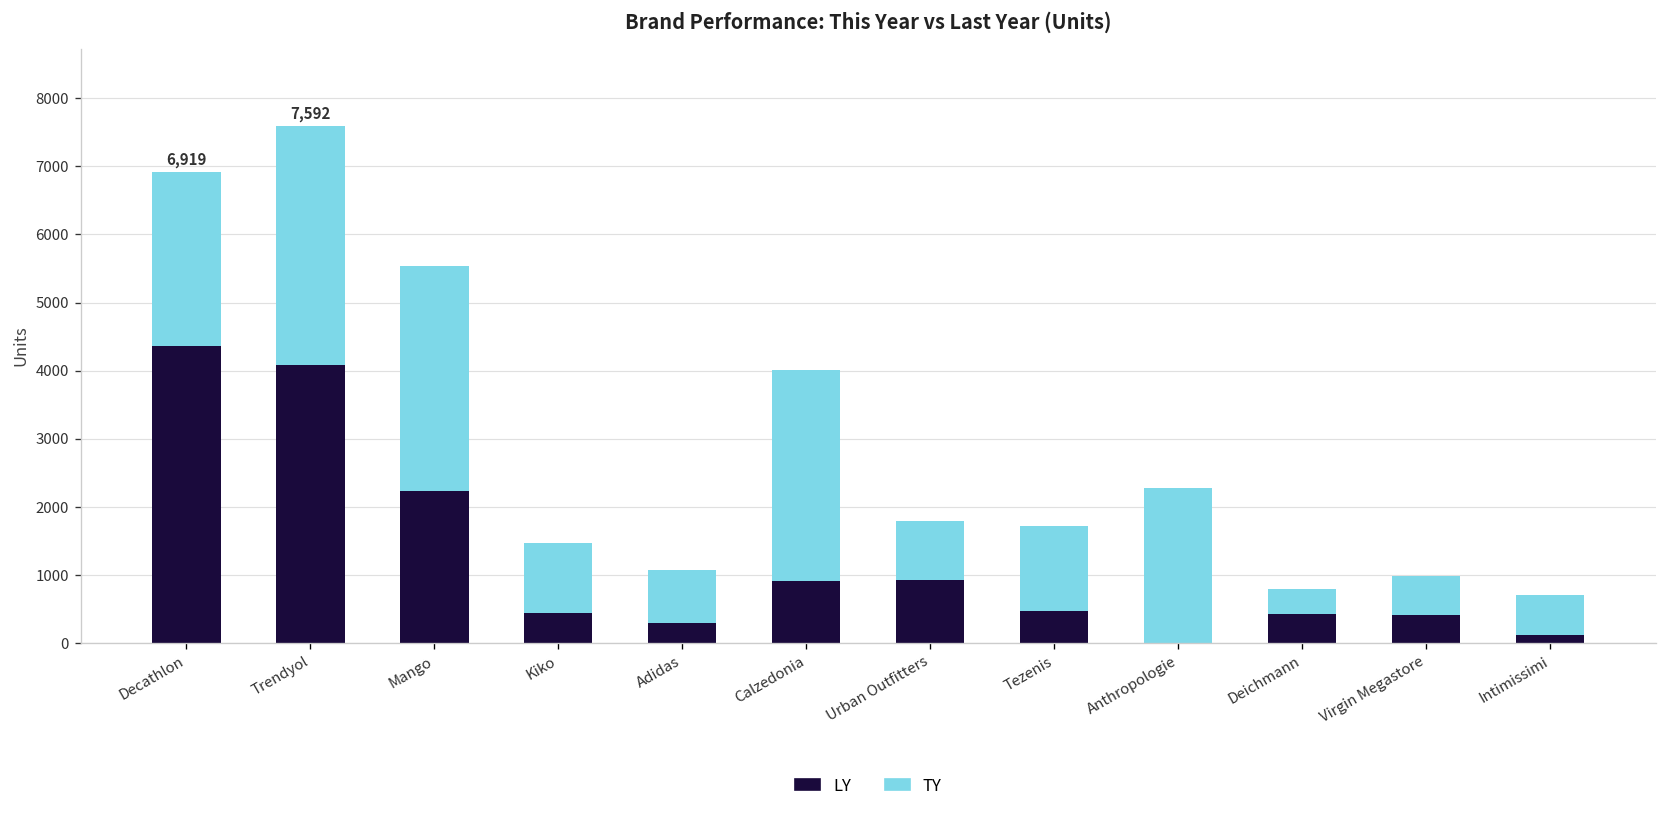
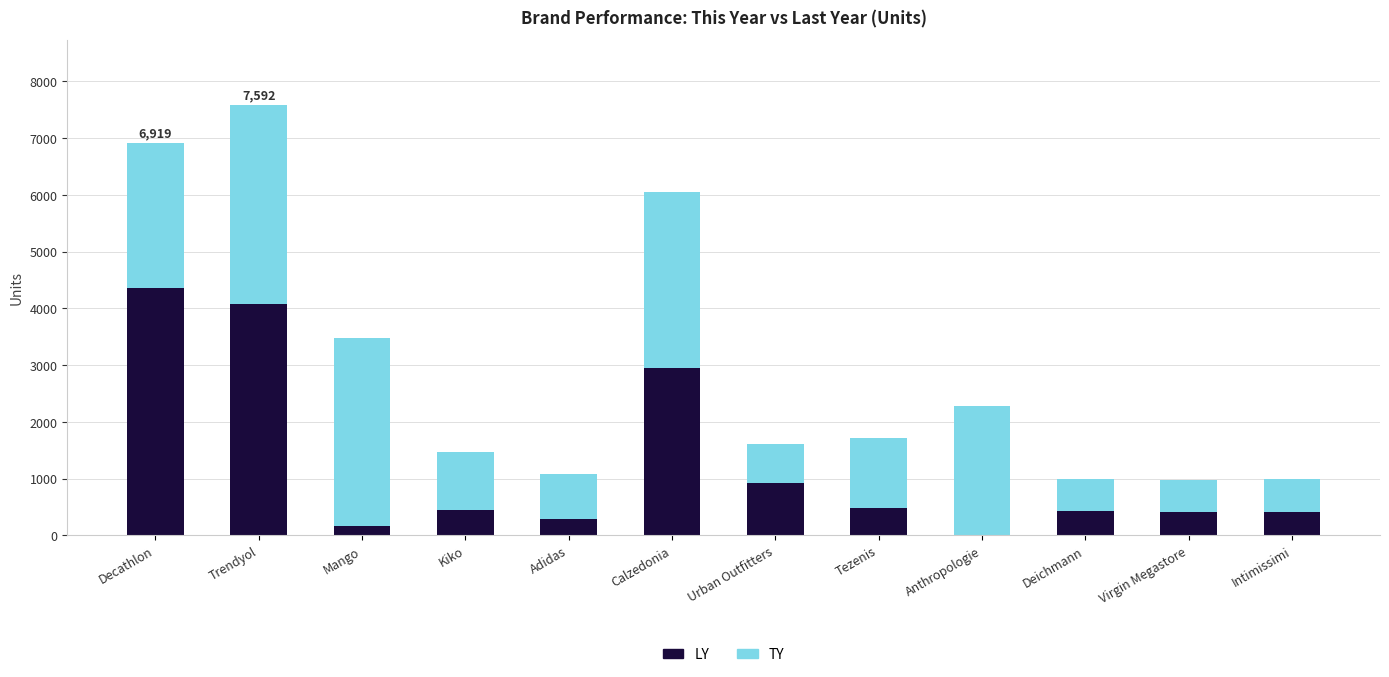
LY, Mango: 2200 -> 200
LY, Calzedonia: 900 -> 3000
TY, Urban Outfitters: 900 -> 700
TY, Deichmann: 400 -> 600
LY, Intimissimi: 100 -> 400
